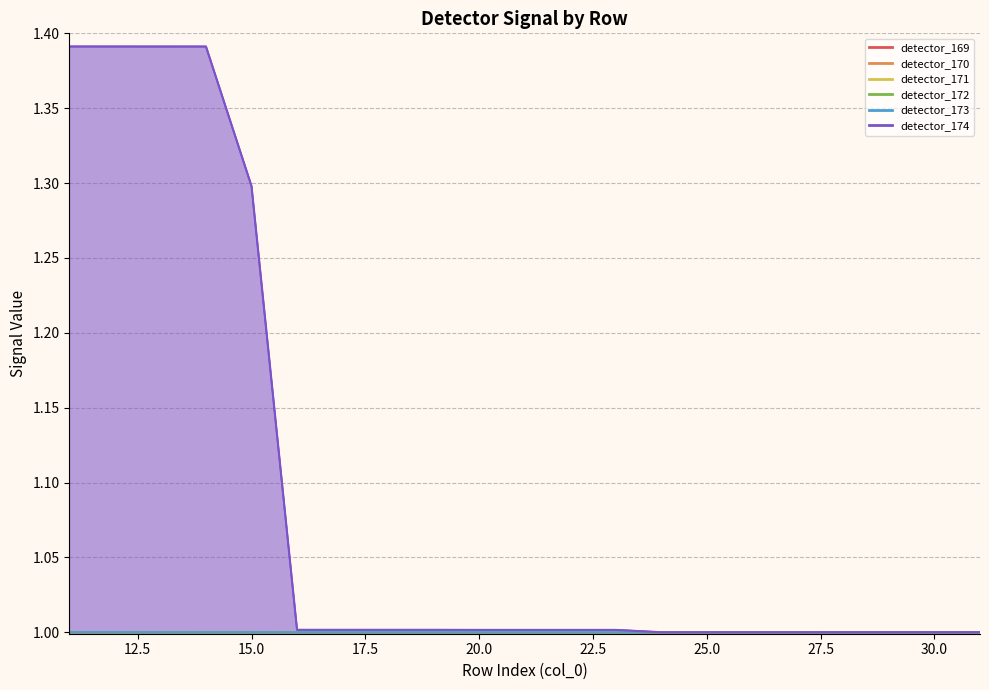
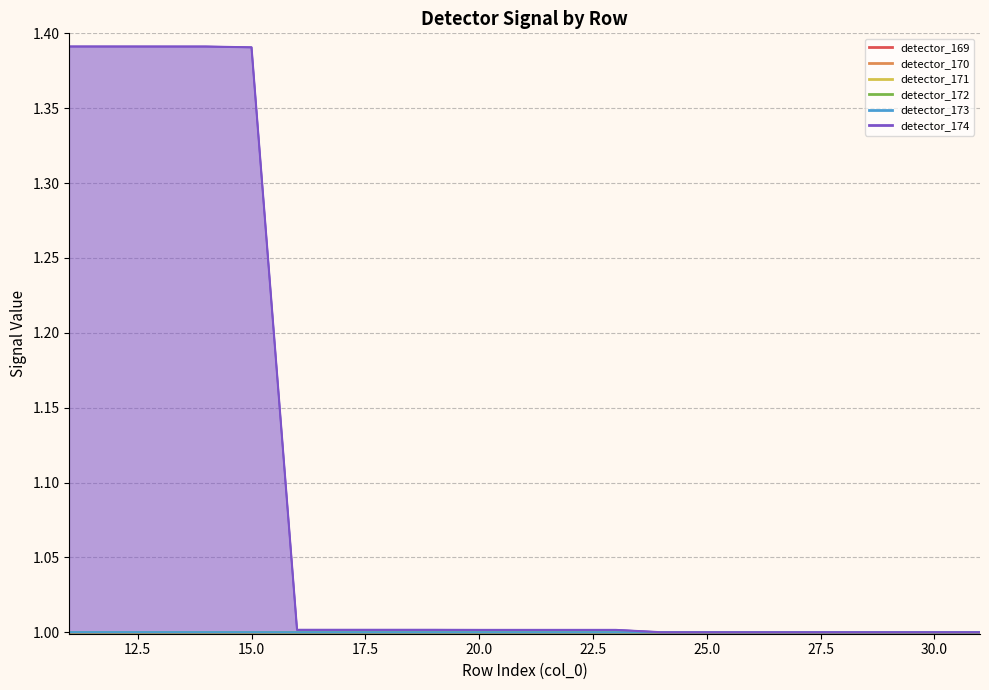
detector_174, 15.0: 1.298 -> 1.391
